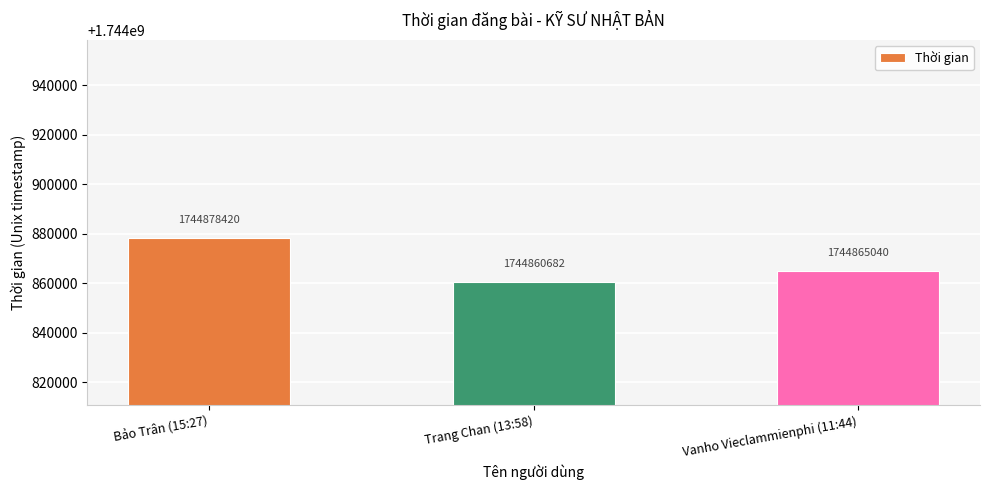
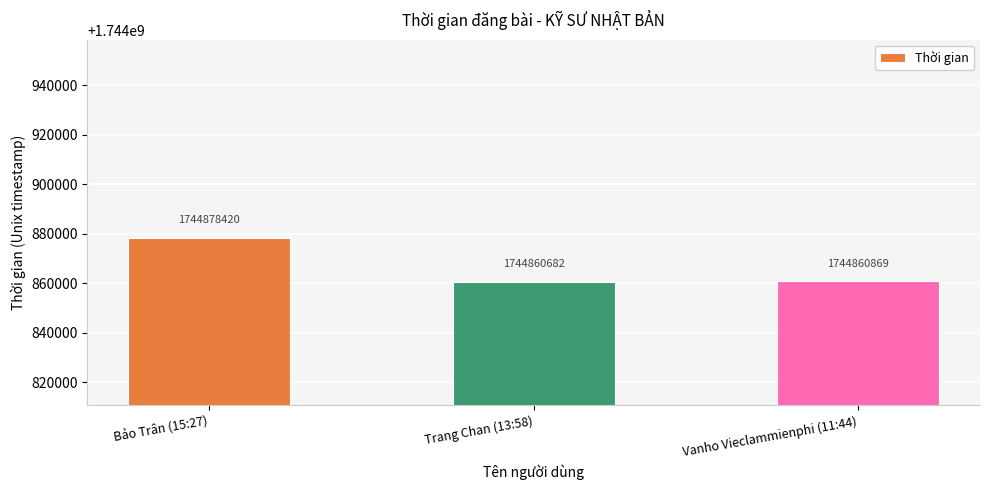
Vanho Vieclammienphi (11:44): 1744865040 -> 1744860869
